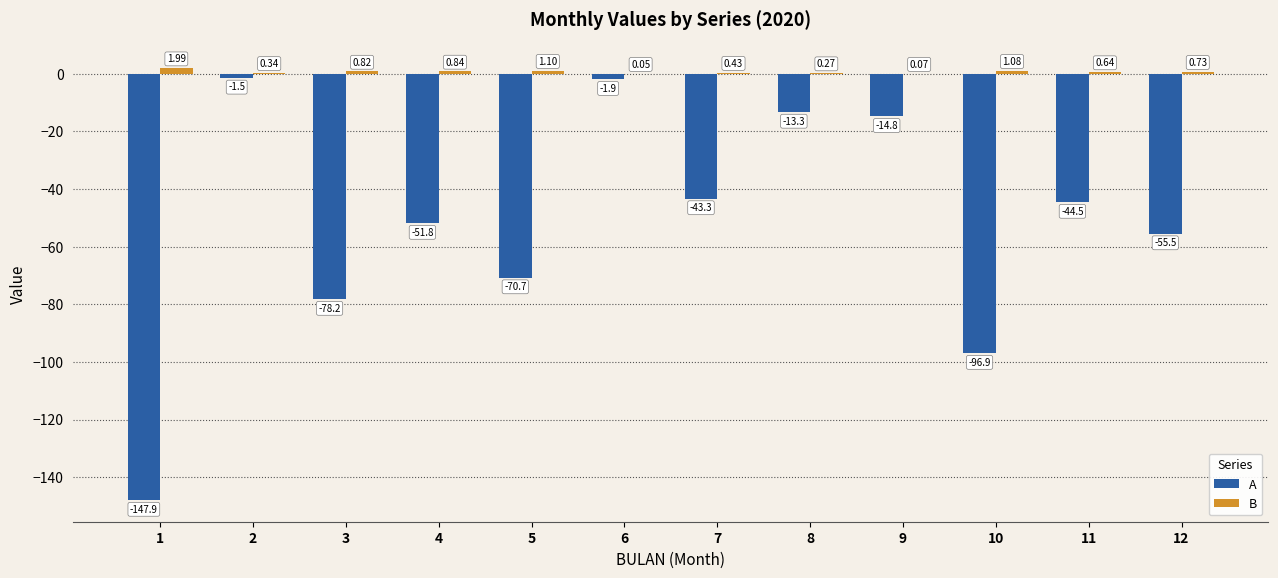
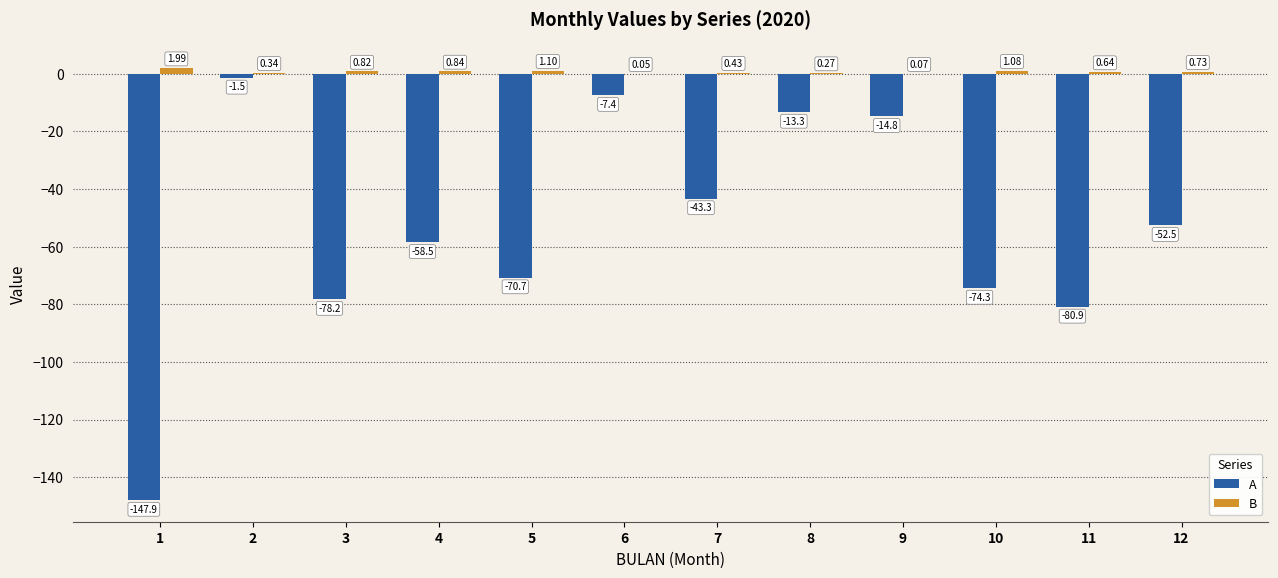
A, 4: -51.8 -> -58.5
A, 6: -1.9 -> -7.4
A, 10: -96.9 -> -74.3
A, 11: -44.5 -> -80.9
A, 12: -55.5 -> -52.5
